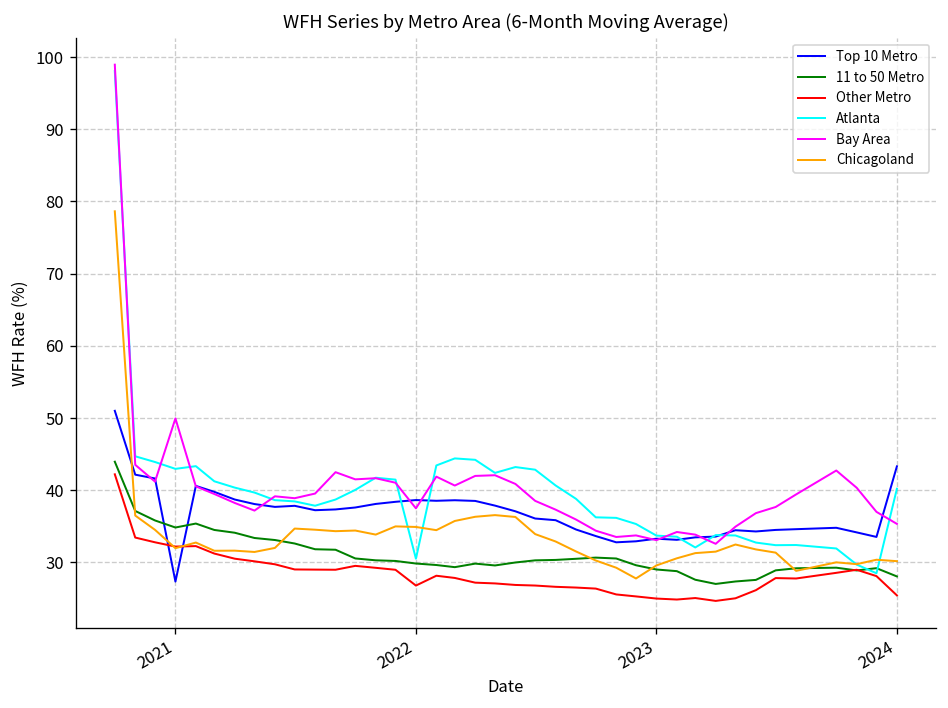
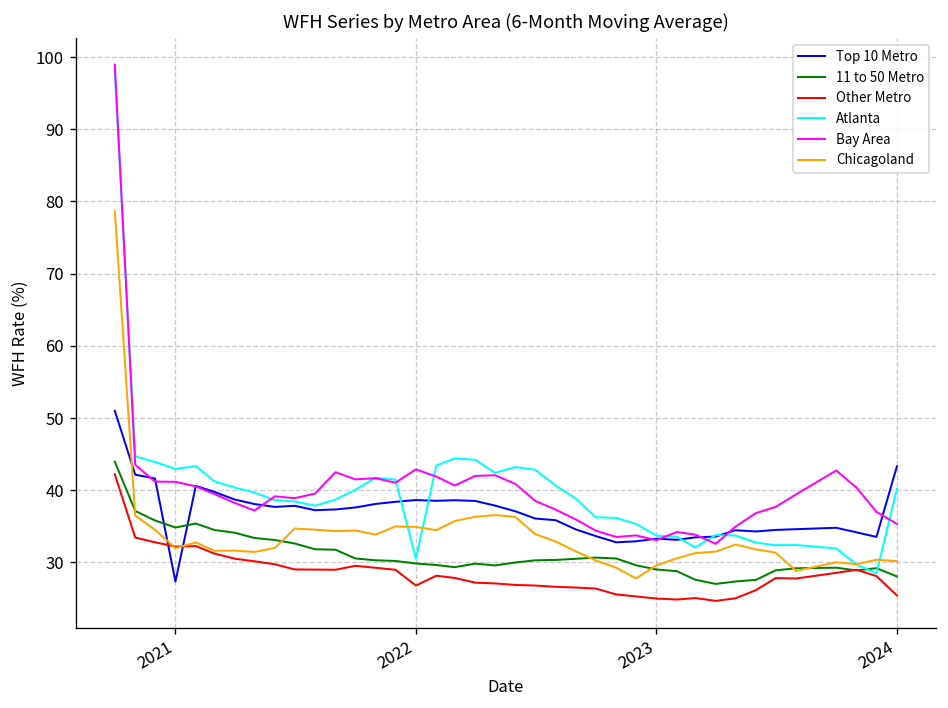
Bay Area, 2021: 50 -> 41
Bay Area, 2022: 38 -> 43
